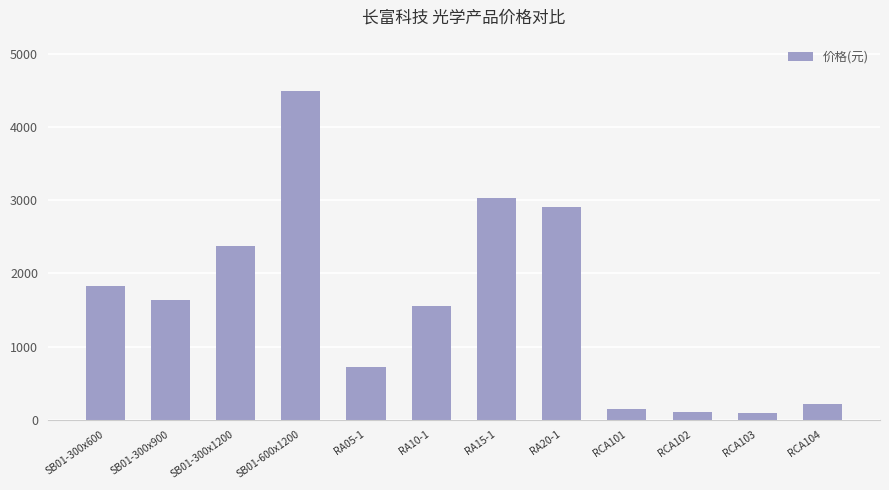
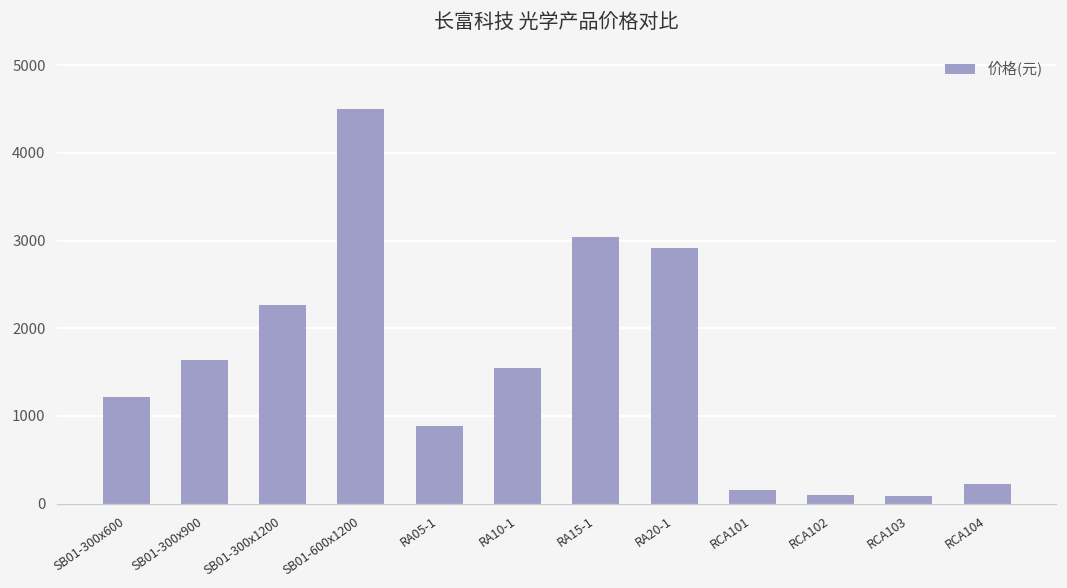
SB01-300x600: 1800 -> 1200
SB01-300x1200: 2400 -> 2300
RA05-1: 700 -> 900
